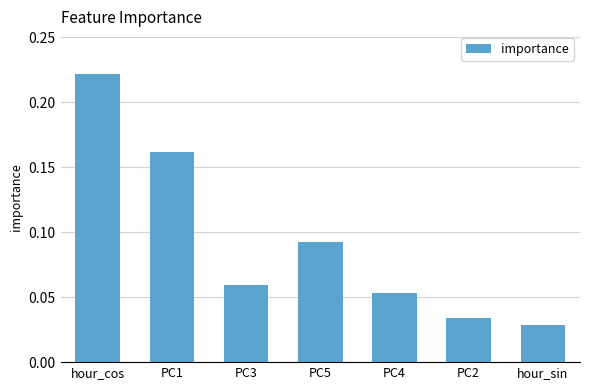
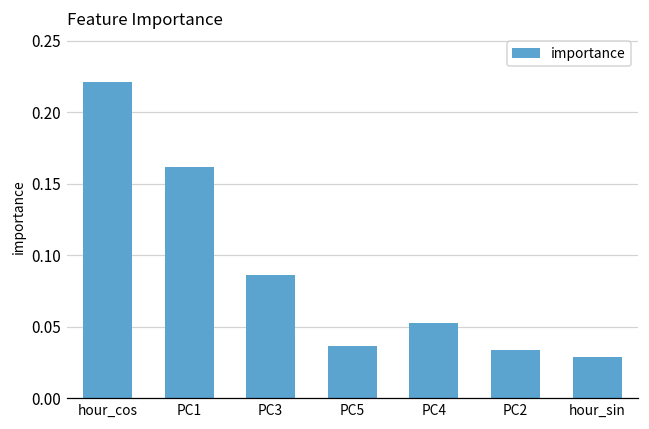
PC3: 0.060 -> 0.086
PC5: 0.093 -> 0.036
